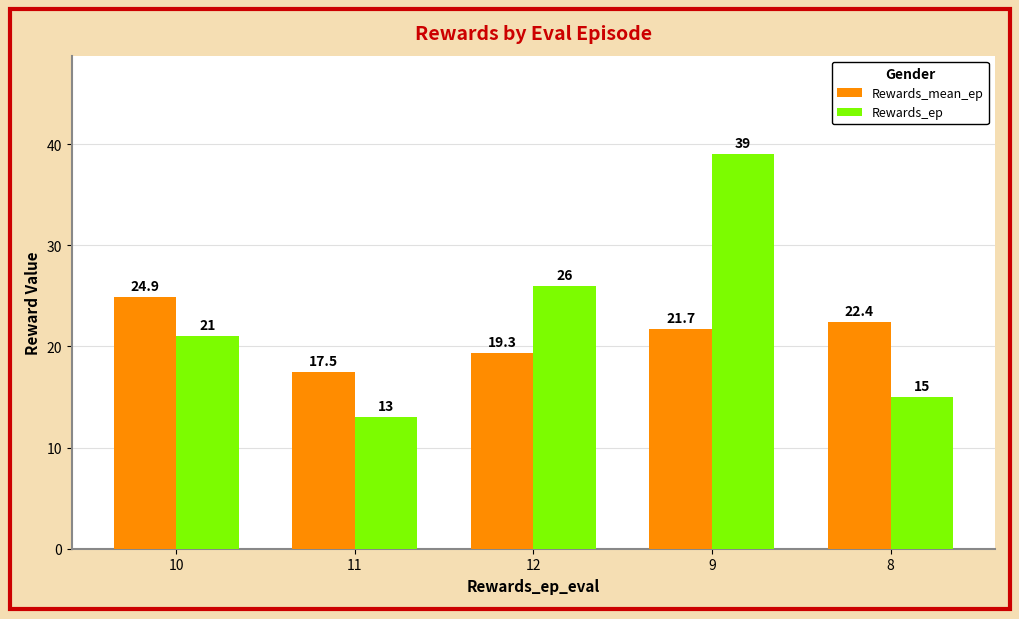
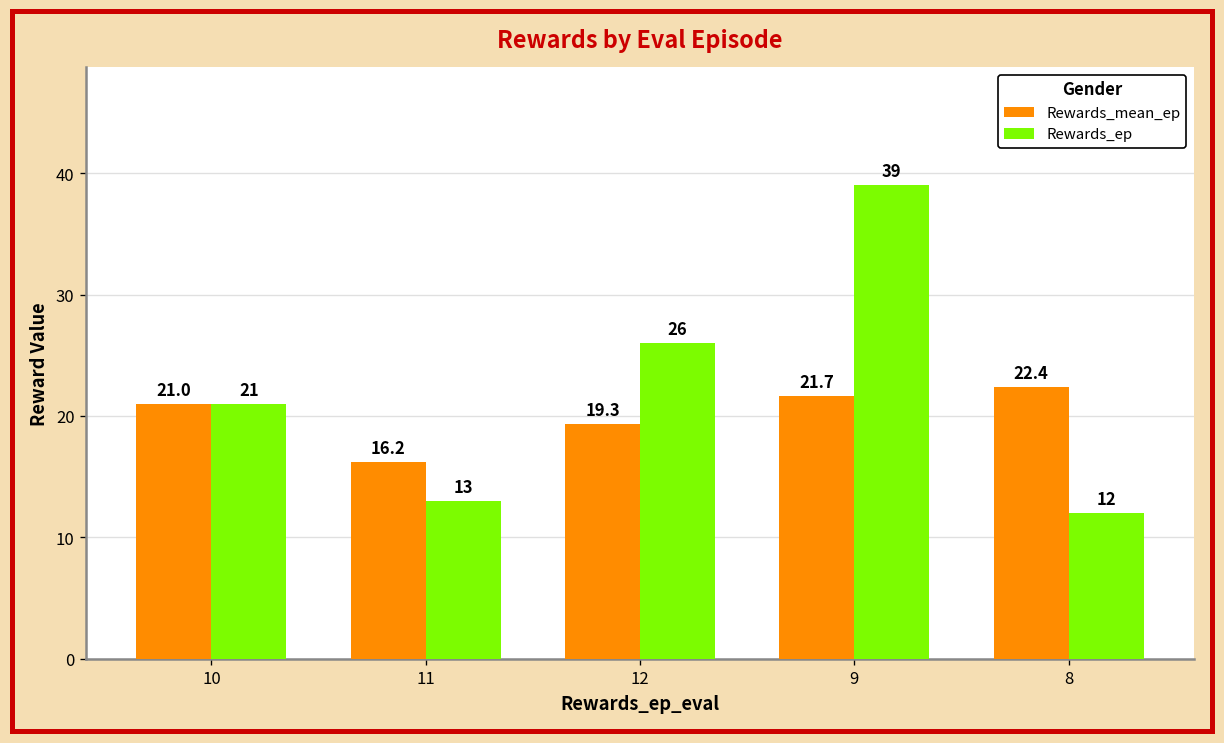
Rewards_mean_ep, 10: 24.9 -> 21.0
Rewards_mean_ep, 11: 17.5 -> 16.2
Rewards_ep, 8: 15 -> 12
